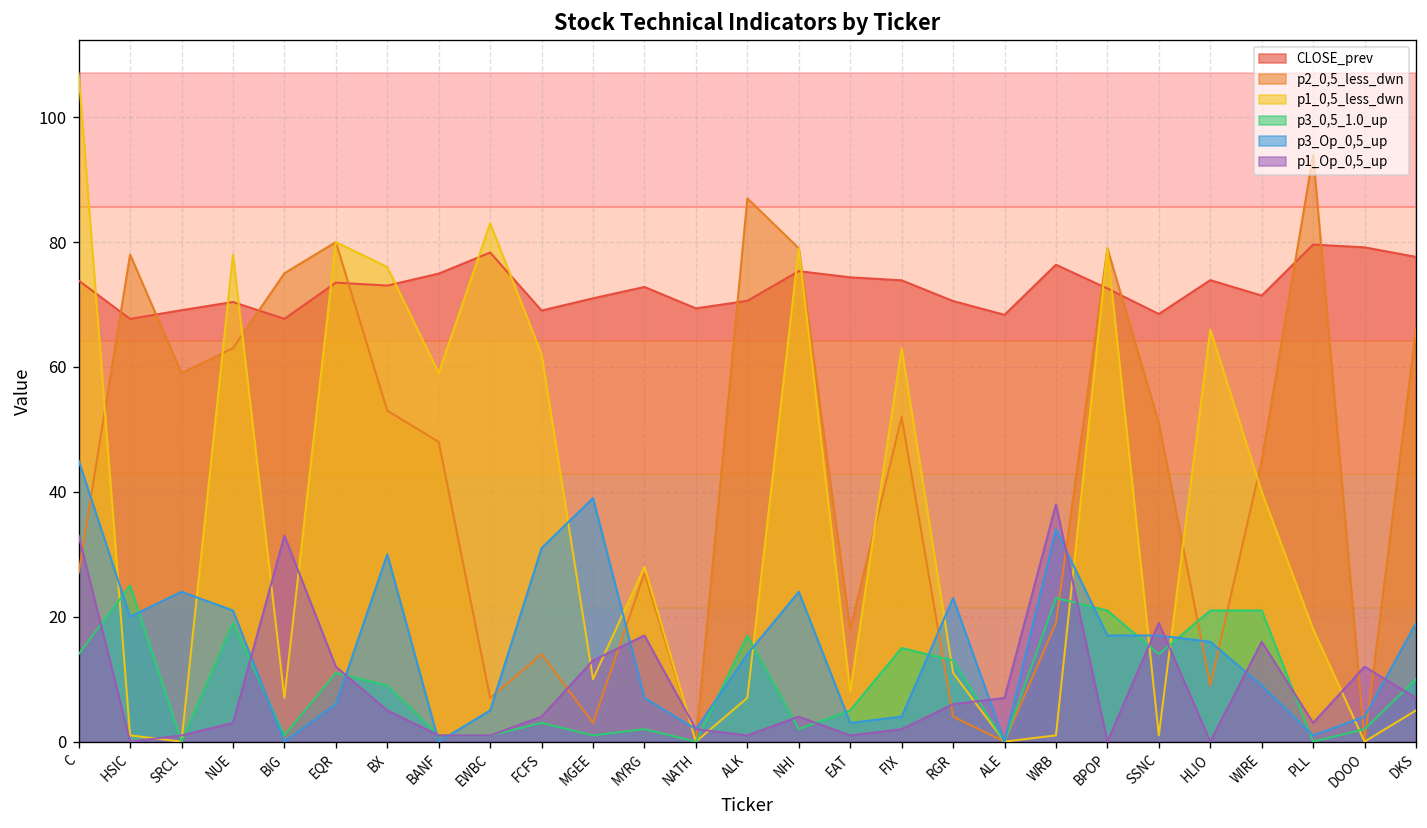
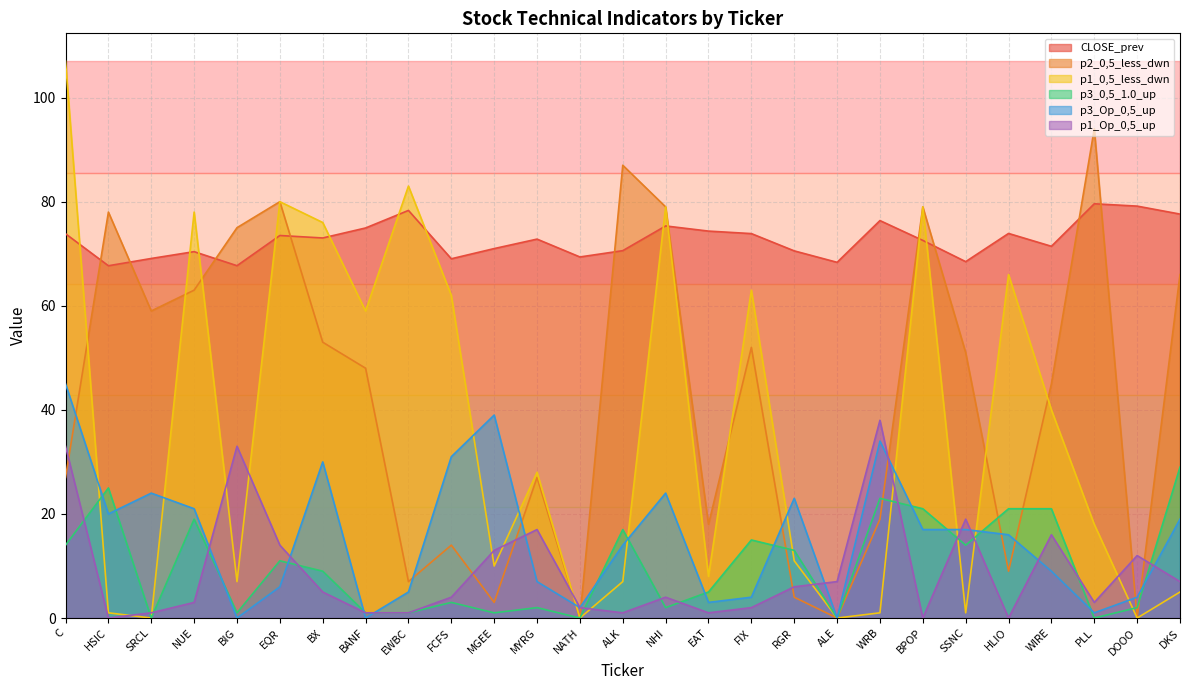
p1_Op_0,5_up, EQR: 12 -> 14
p3_0,5_1.0_up, DKS: 10 -> 29
